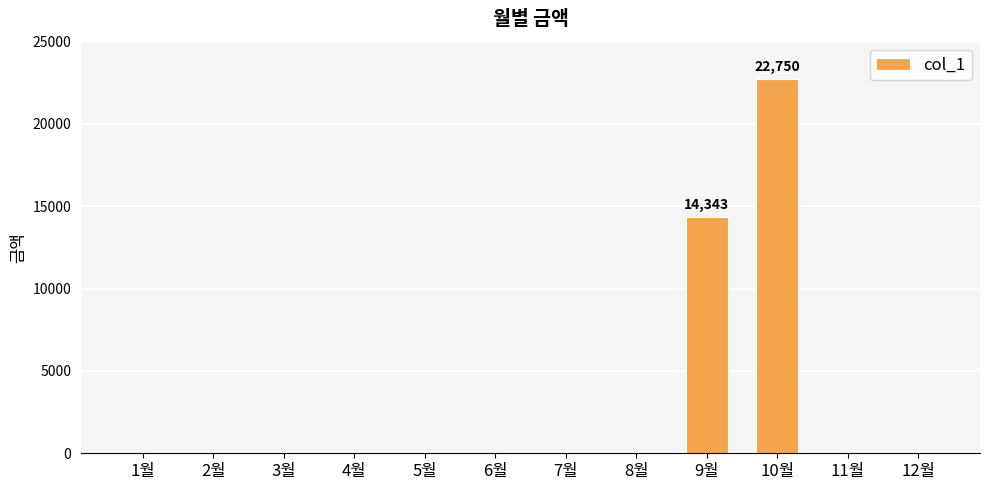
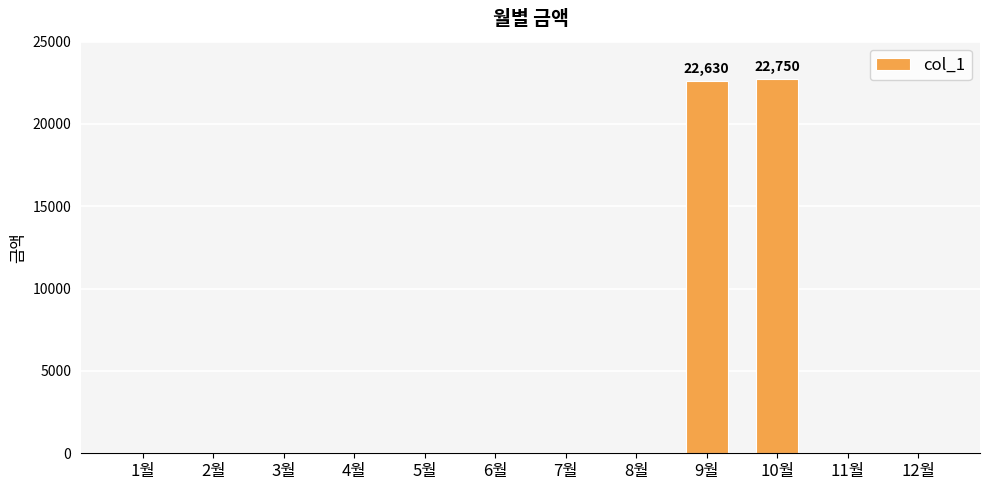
9월: 14,343 -> 22,630
